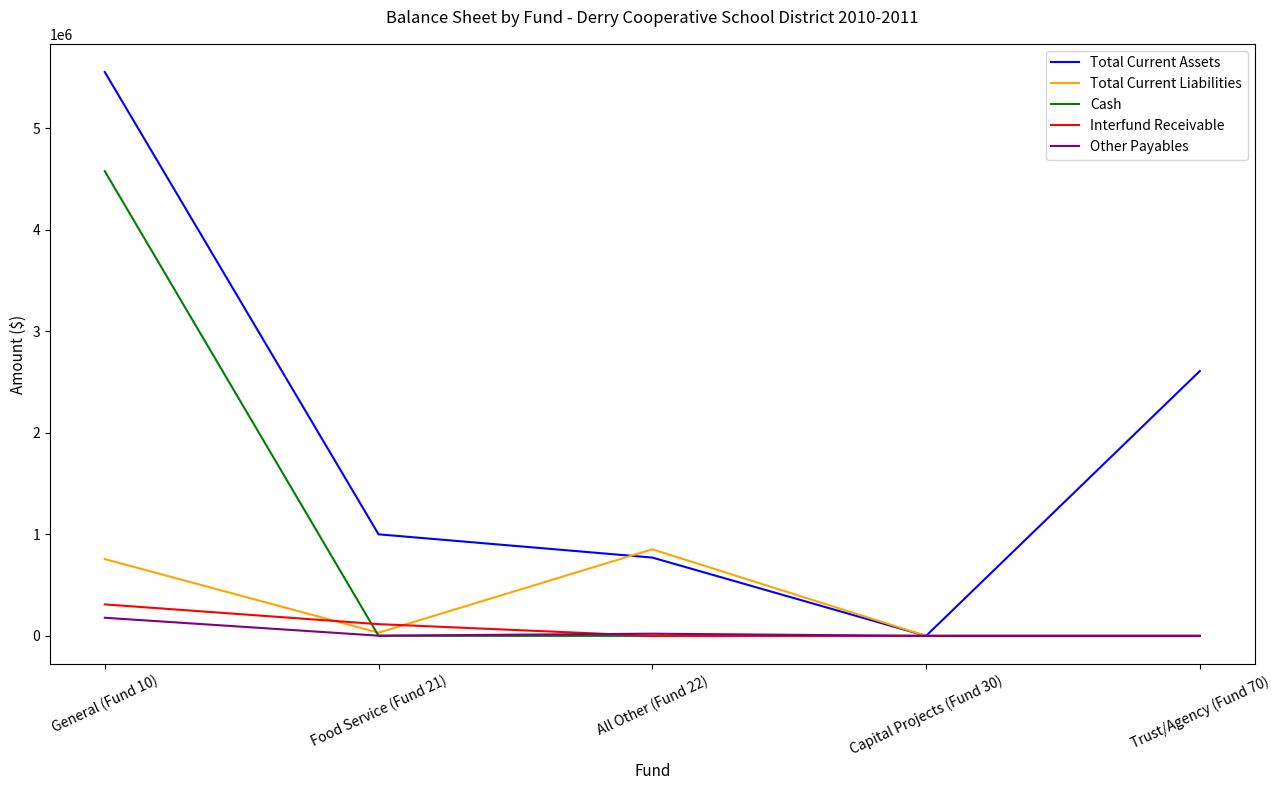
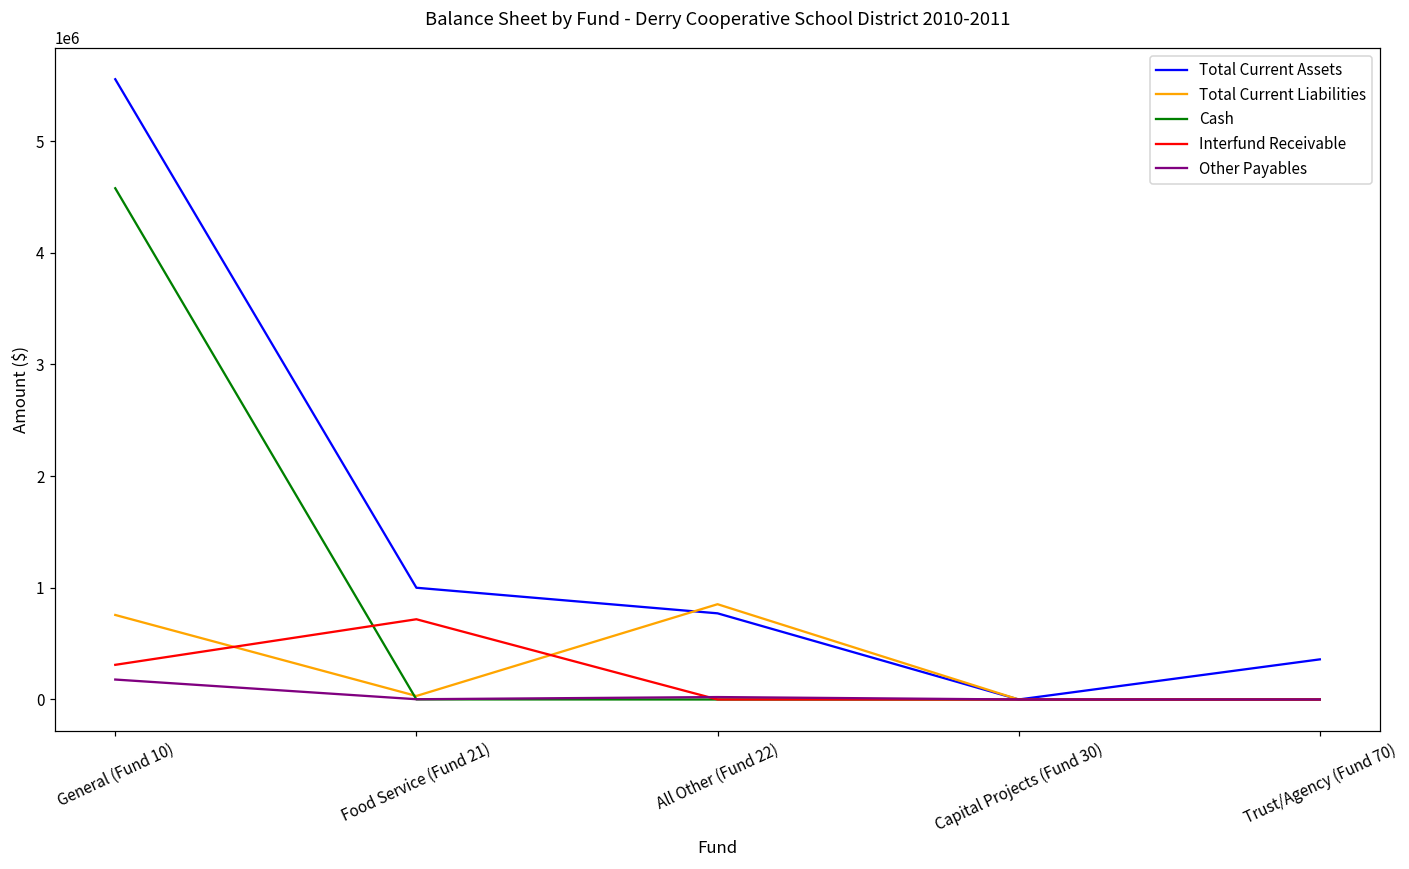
Interfund Receivable, Food Service (Fund 21): 120000 -> 720000
Total Current Assets, Trust/Agency (Fund 70): 2610000 -> 360000
